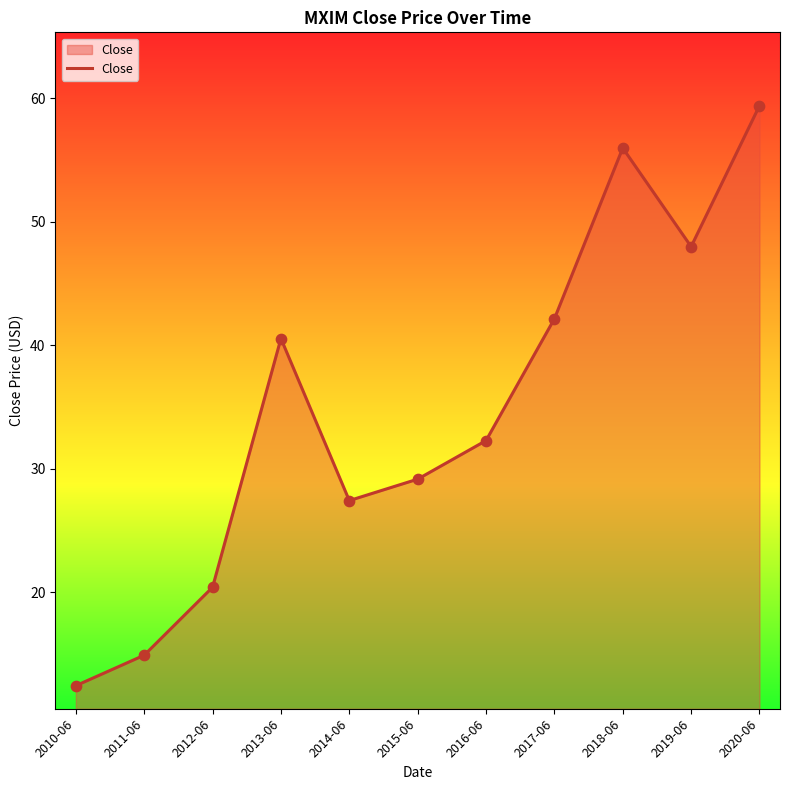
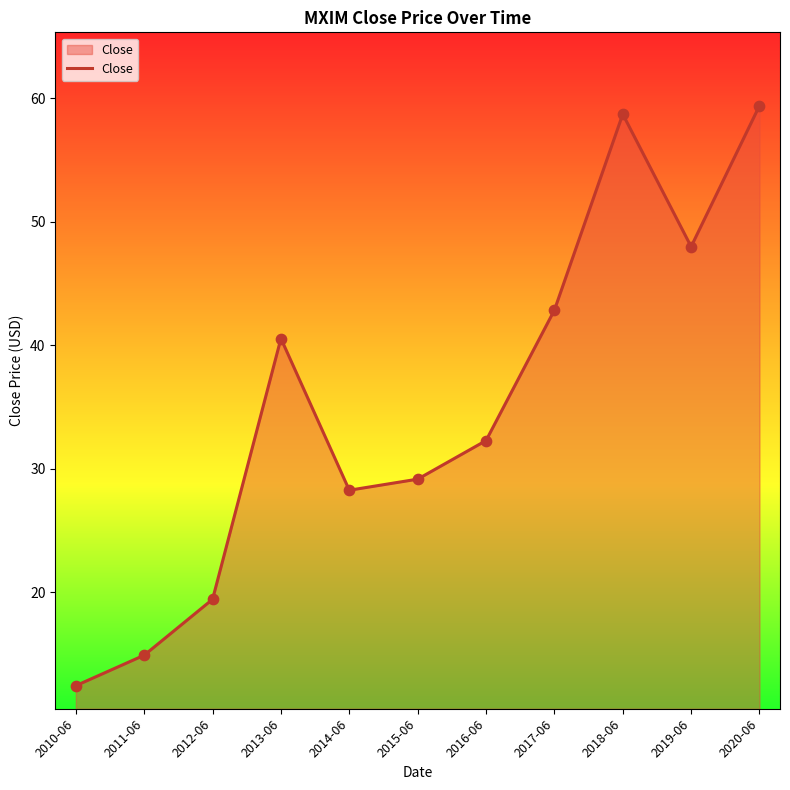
2012-06: 20.4 -> 19.4
2014-06: 27.4 -> 28.3
2017-06: 42.2 -> 42.9
2018-06: 56.0 -> 58.7
